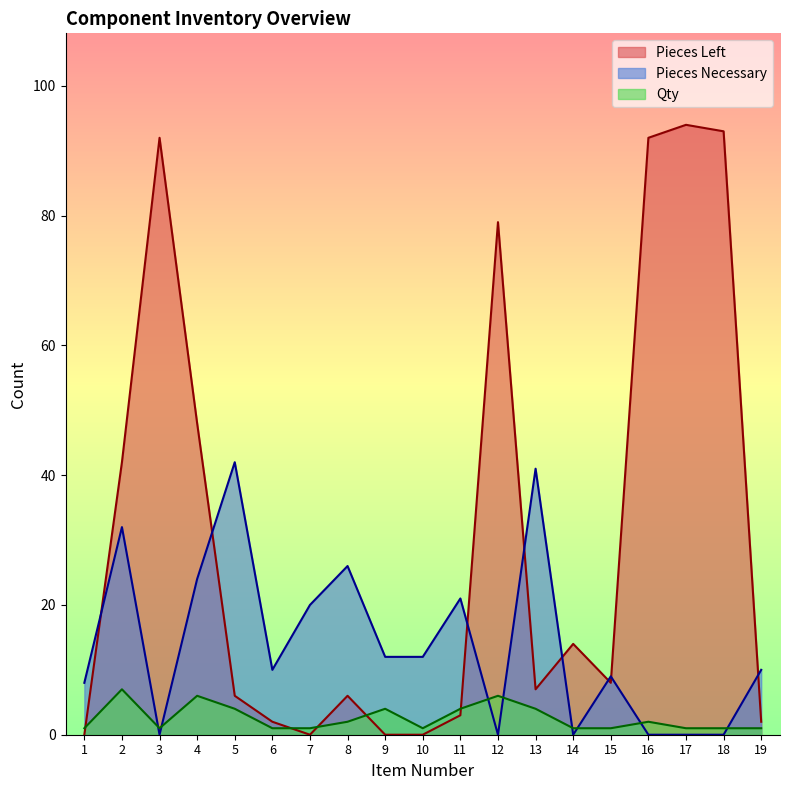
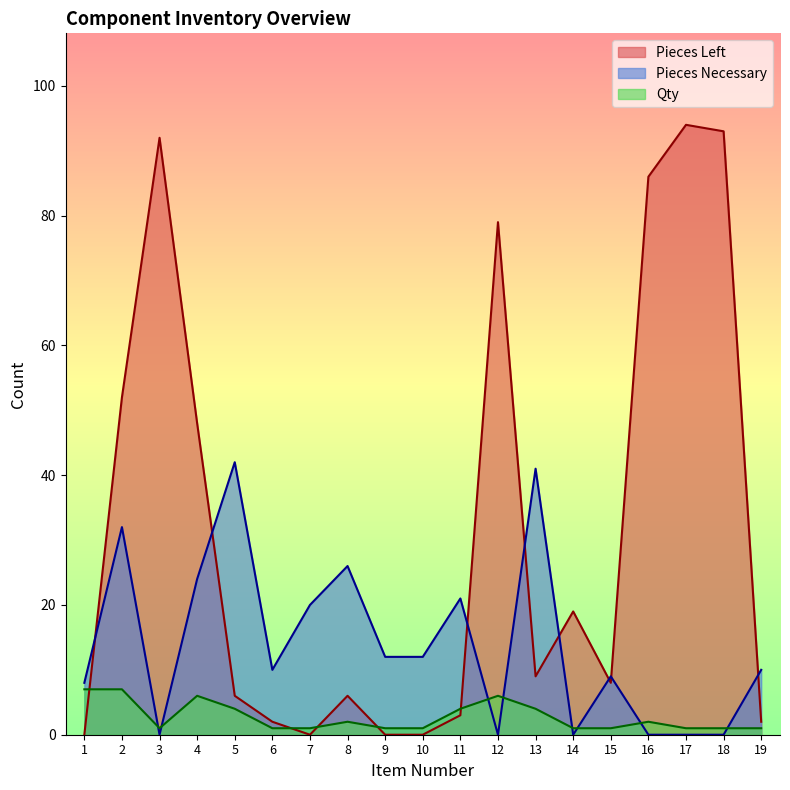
Qty, 1: 1 -> 7
Pieces Left, 2: 42 -> 52
Qty, 9: 4 -> 1
Pieces Left, 13: 7 -> 9
Pieces Left, 14: 14 -> 19
Pieces Left, 16: 92 -> 86
